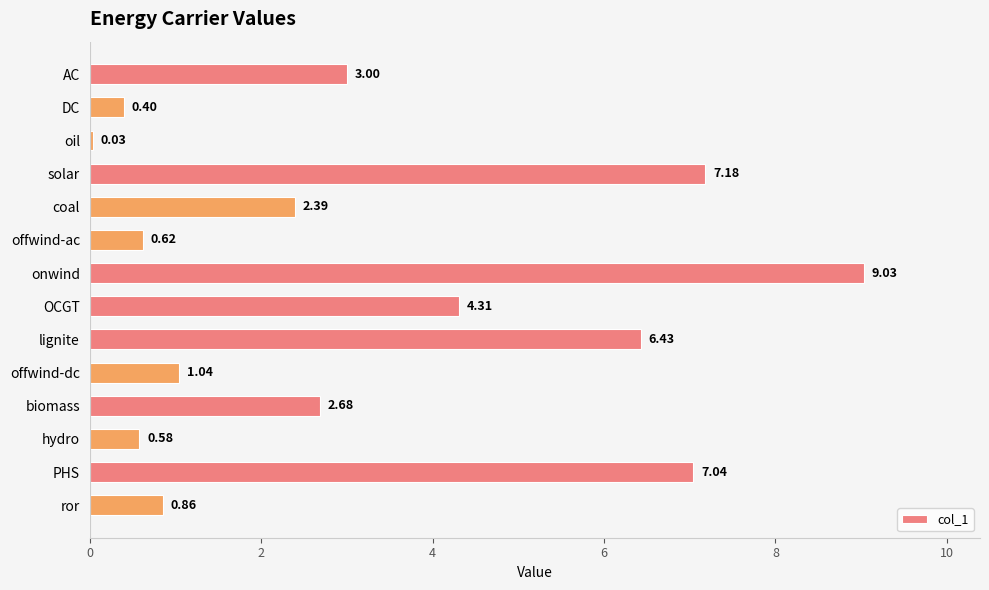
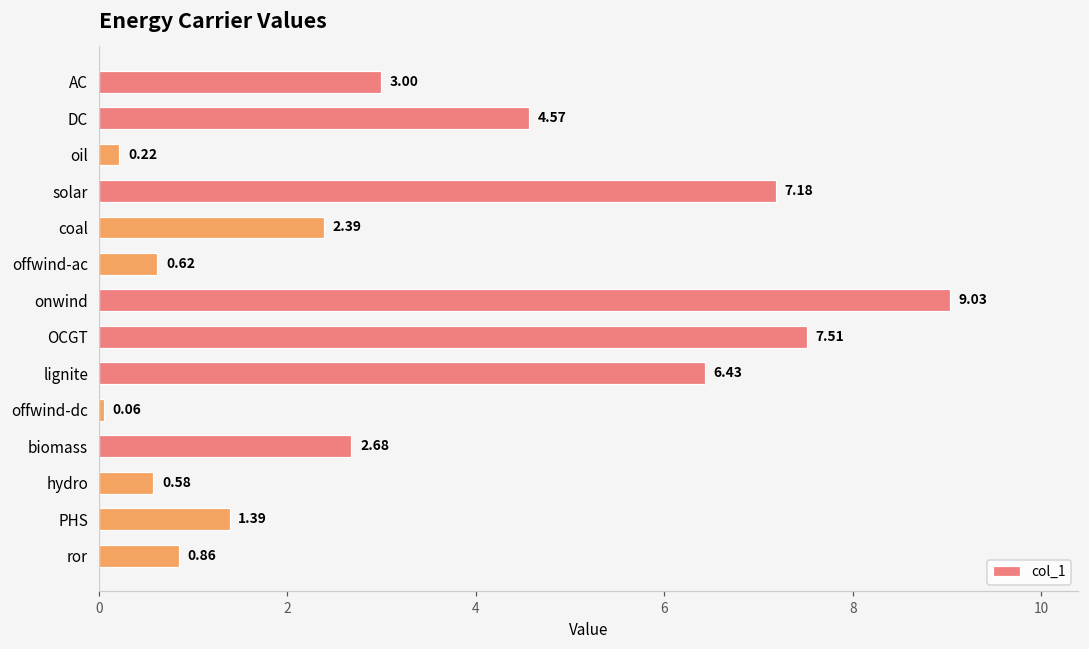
DC: 0.40 -> 4.57
oil: 0.03 -> 0.22
OCGT: 4.31 -> 7.51
offwind-dc: 1.04 -> 0.06
PHS: 7.04 -> 1.39
